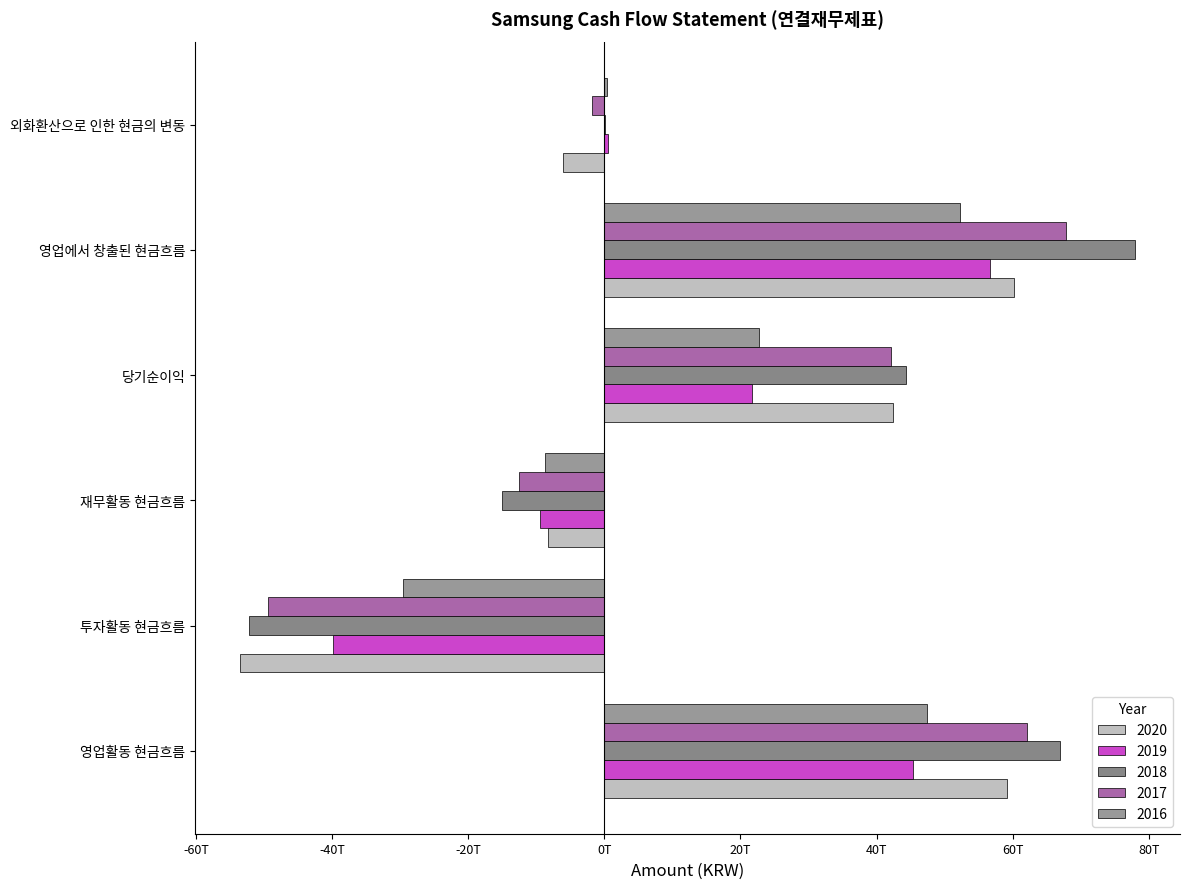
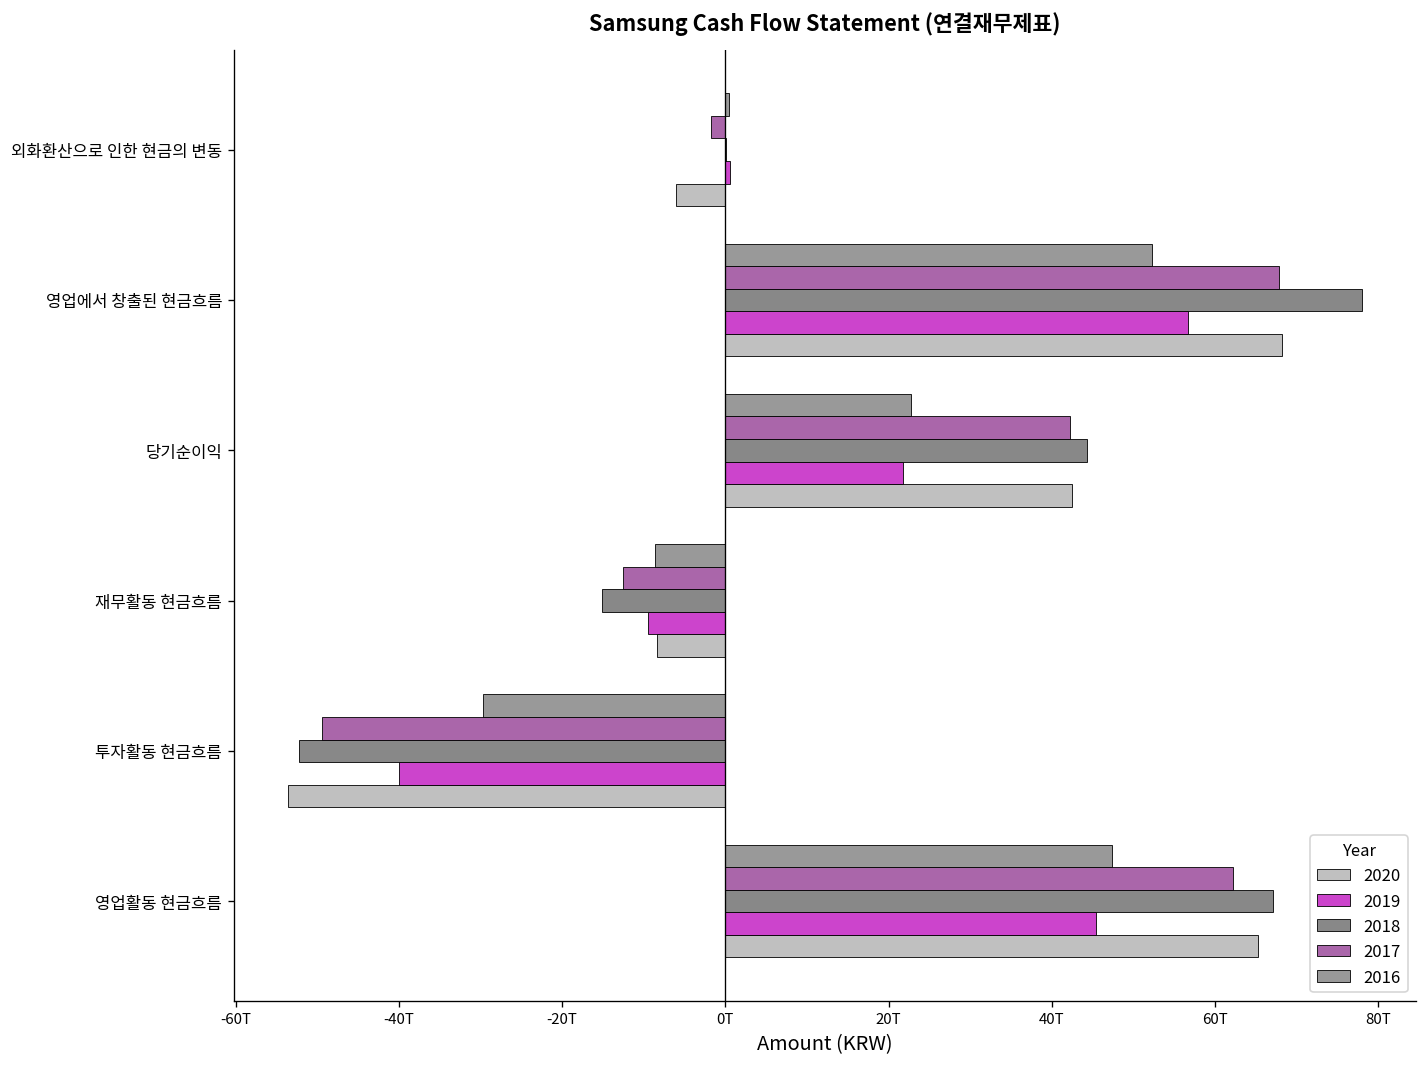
2020, 영업에서 창출된 현금흐름: 60T -> 68T
2020, 영업활동 현금흐름: 59T -> 65T
